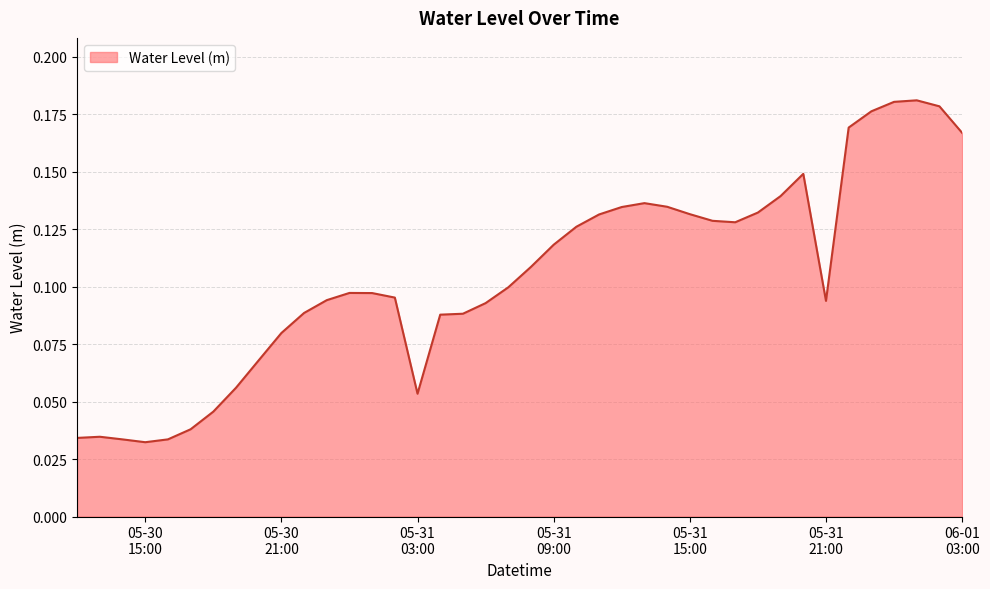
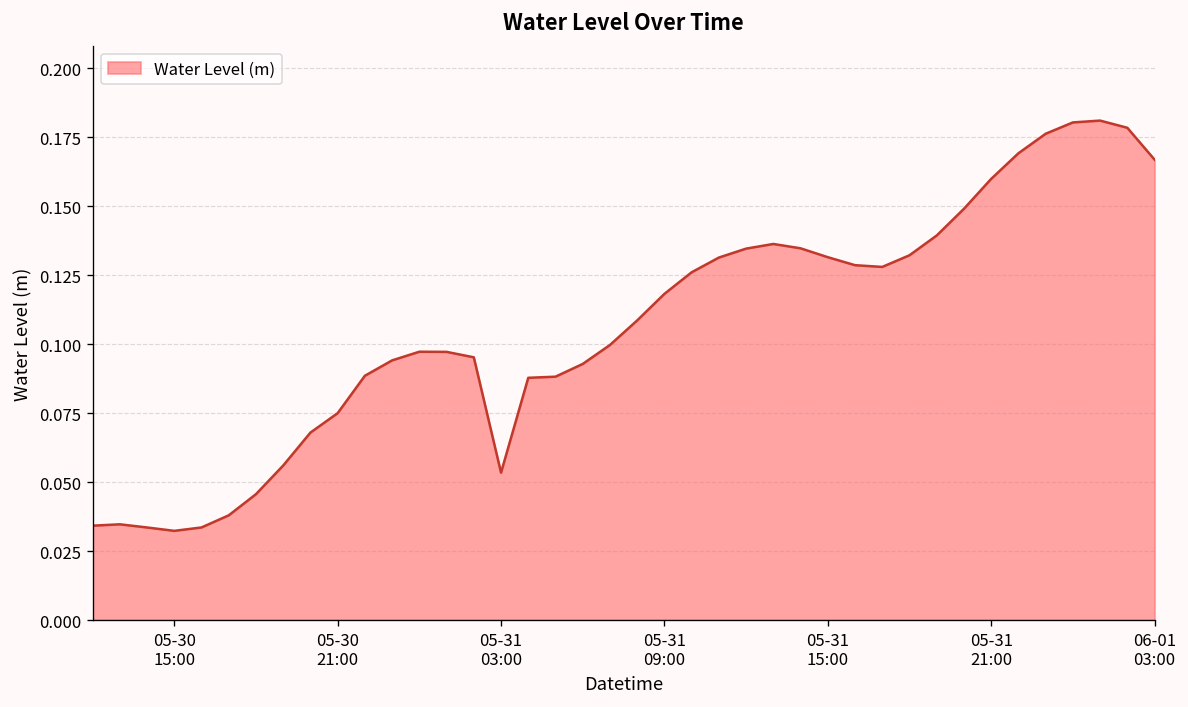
05-30 21:00: 0.080 -> 0.075
05-31 21:00: 0.094 -> 0.160
